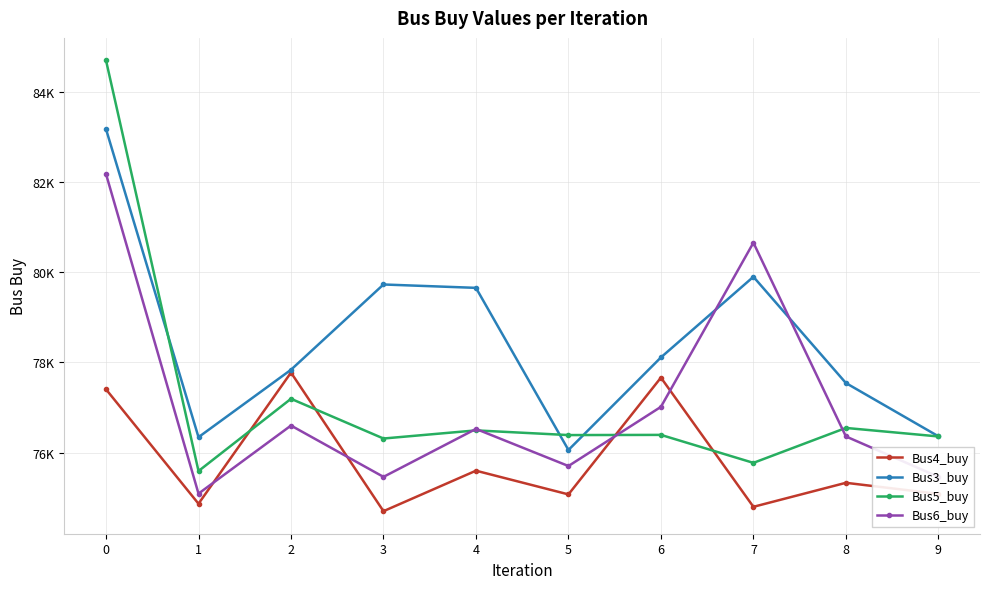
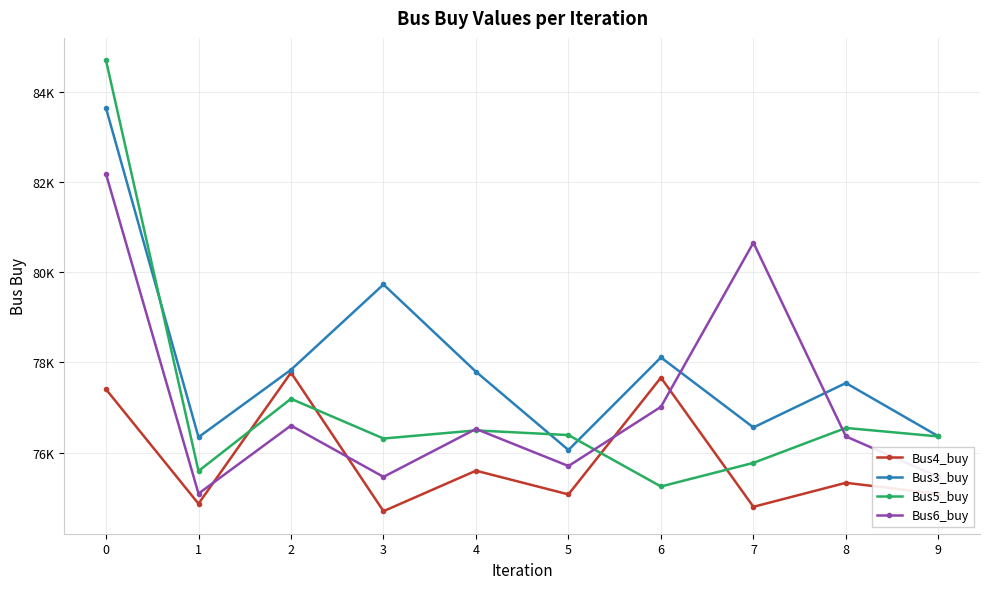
Bus3_buy, 0: 83200 -> 83600
Bus3_buy, 4: 79700 -> 77800
Bus5_buy, 6: 76400 -> 75200
Bus3_buy, 7: 79900 -> 76600
